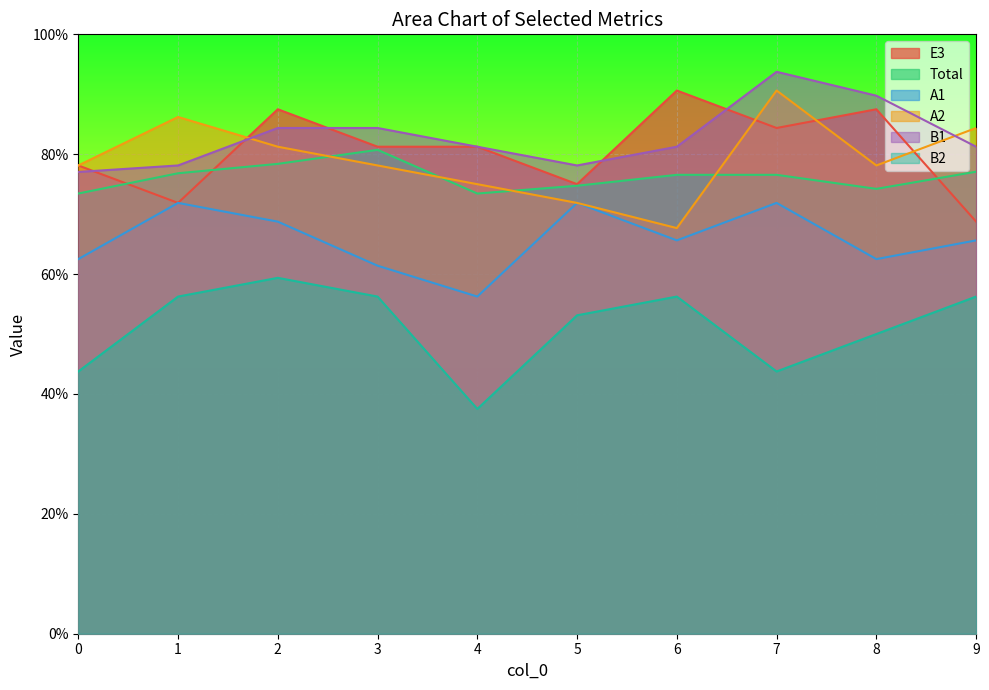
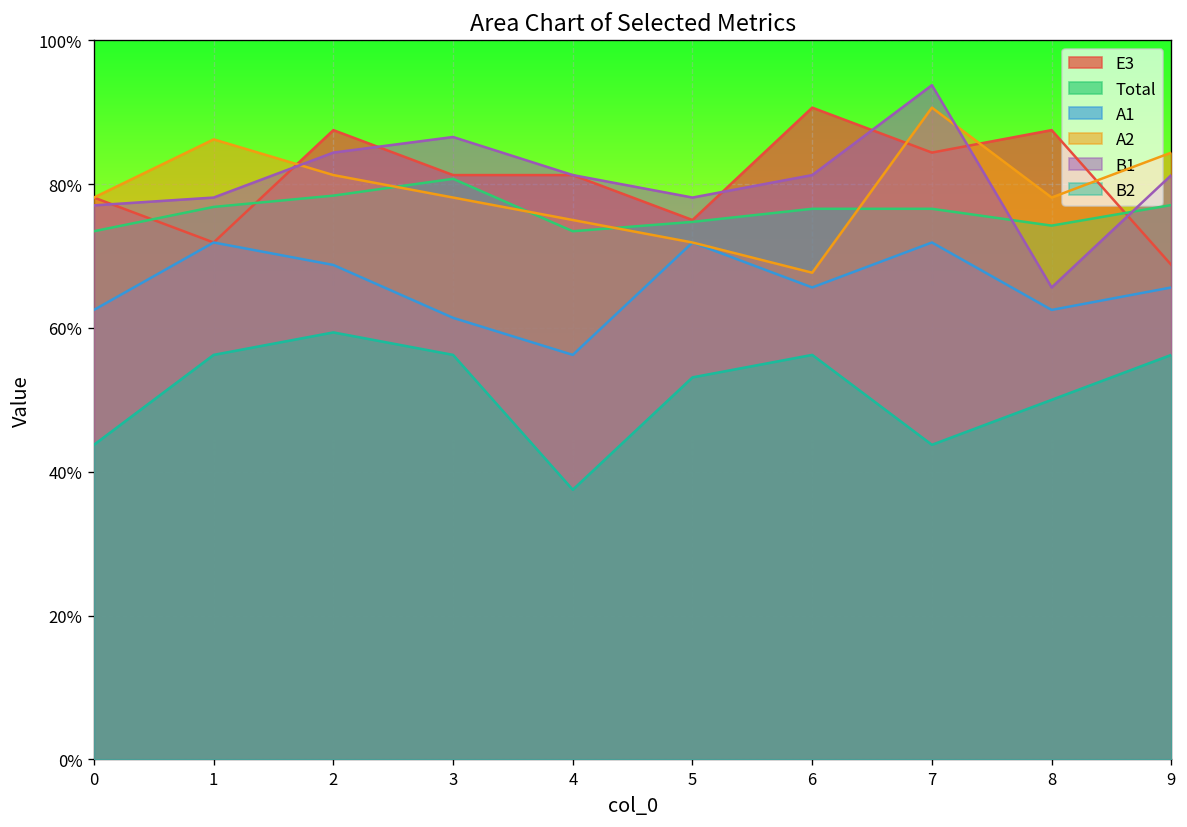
B1, 3: 84% -> 87%
B1, 8: 90% -> 66%
